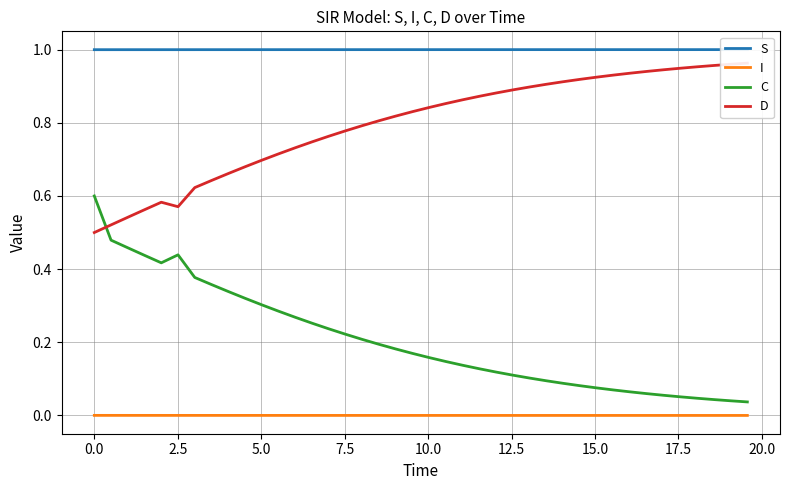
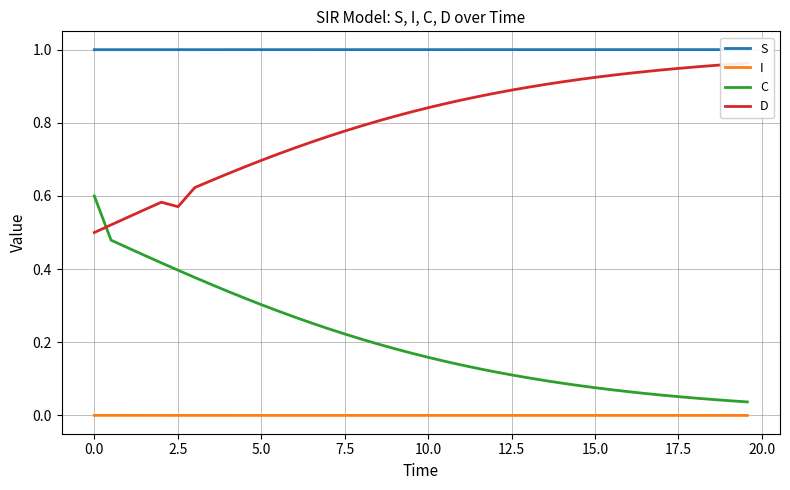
C, 2.5: 0.44 -> 0.40
